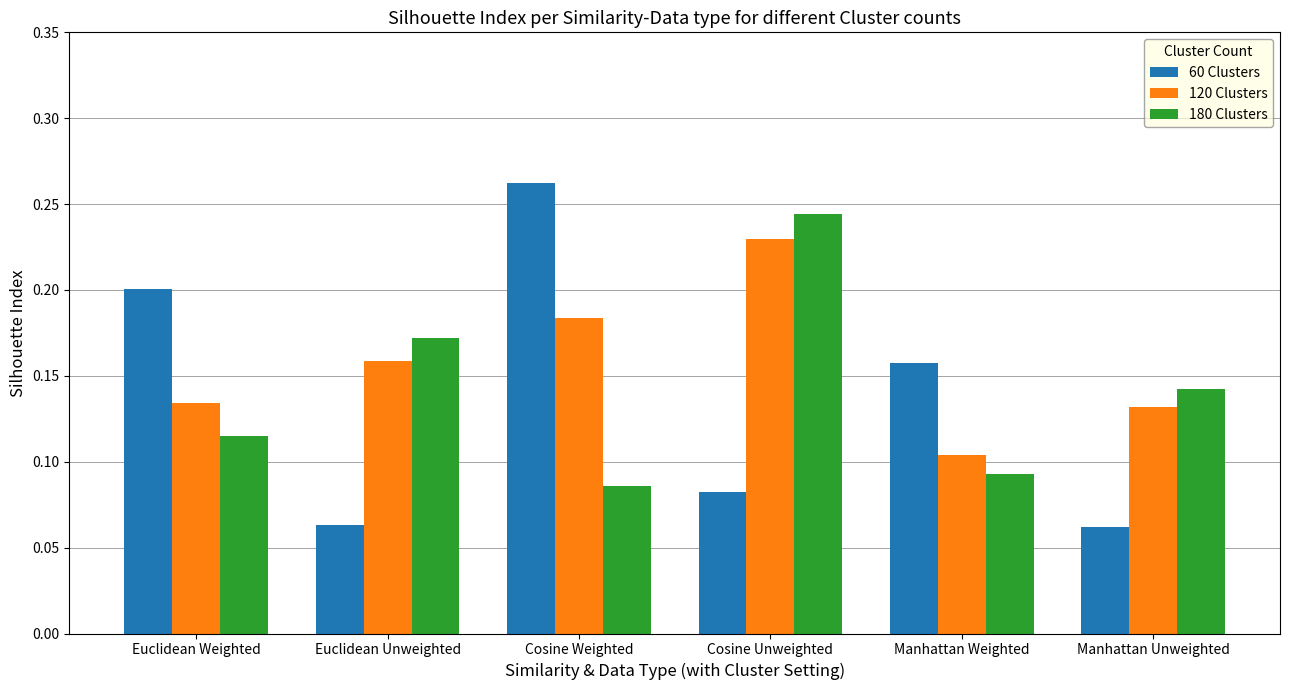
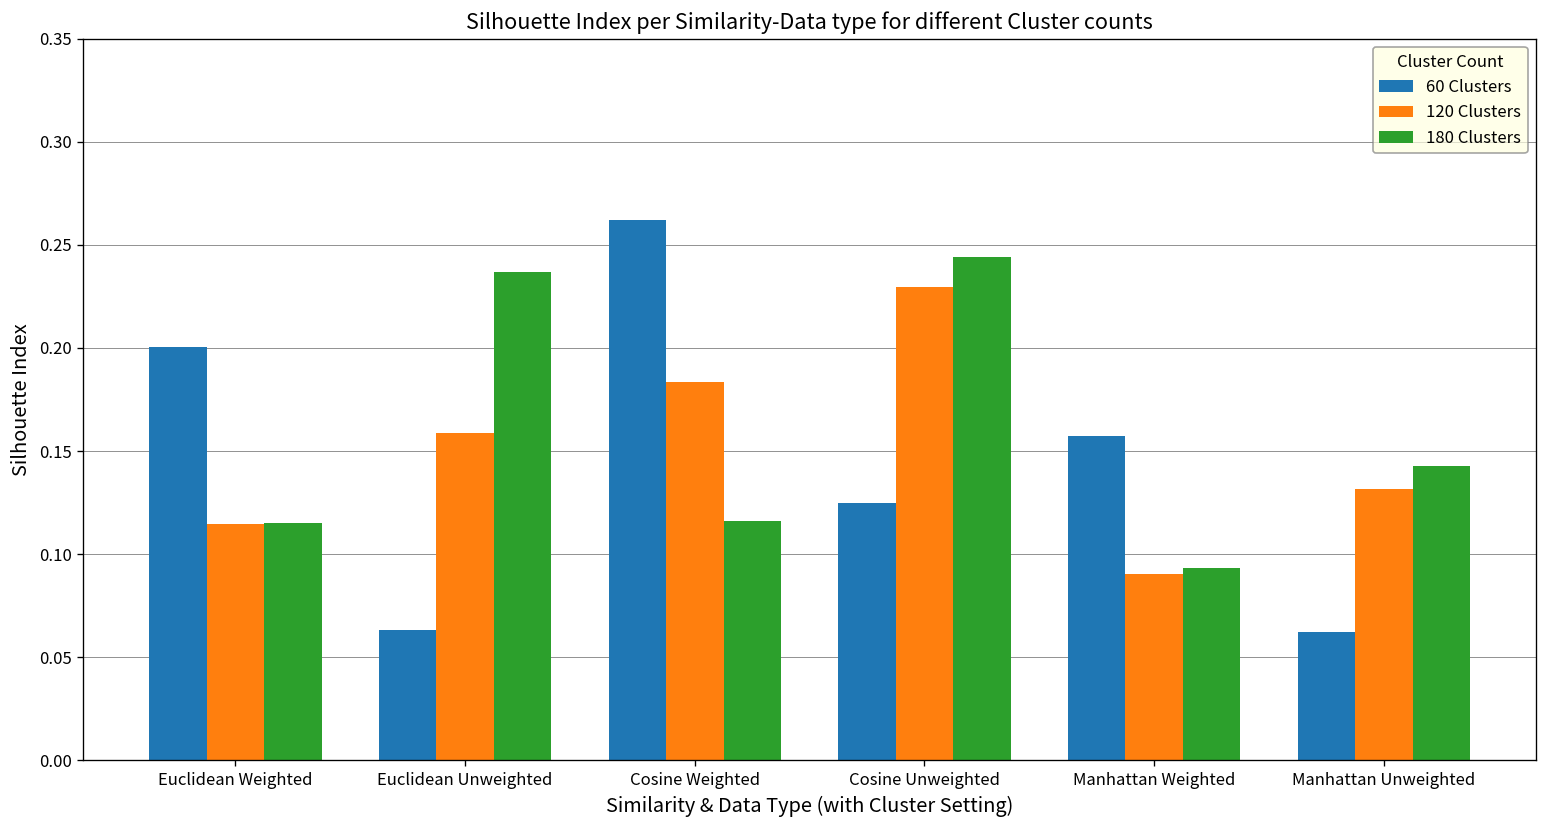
120 Clusters, Euclidean Weighted: 0.134 -> 0.114
180 Clusters, Euclidean Unweighted: 0.172 -> 0.237
180 Clusters, Cosine Weighted: 0.086 -> 0.116
60 Clusters, Cosine Unweighted: 0.082 -> 0.125
120 Clusters, Manhattan Weighted: 0.104 -> 0.090
